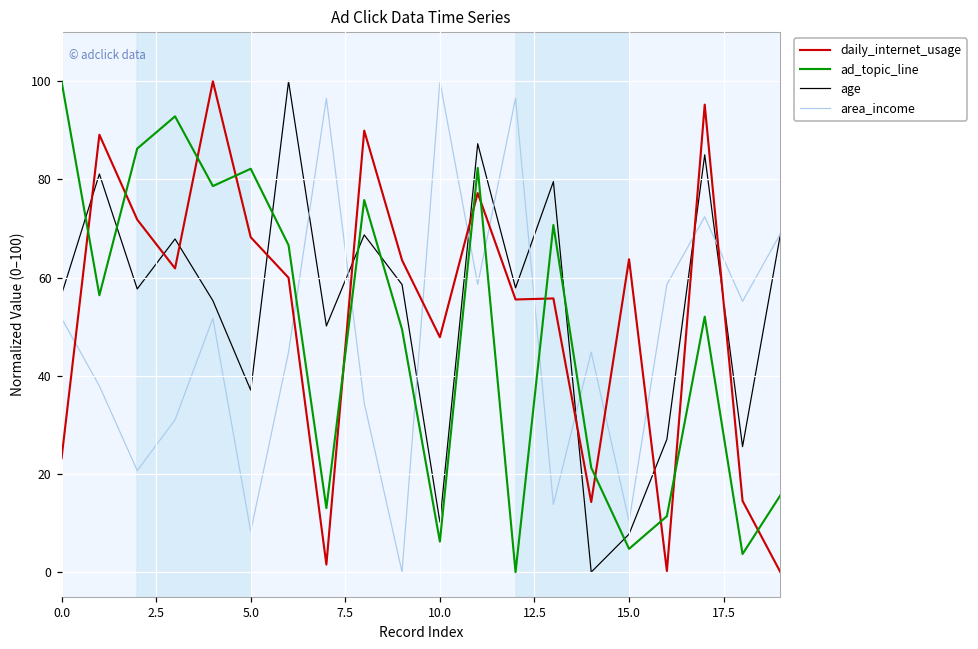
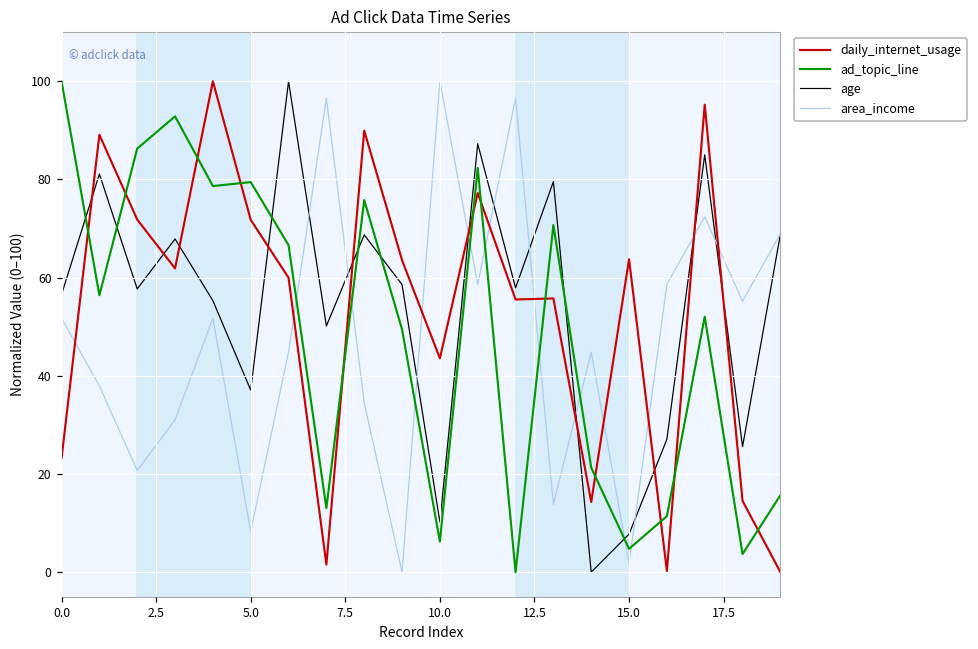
daily_internet_usage, 5.0: 68 -> 72
ad_topic_line, 5.0: 82 -> 79
daily_internet_usage, 10.0: 48 -> 44
area_income, 15.0: 10 -> 2
